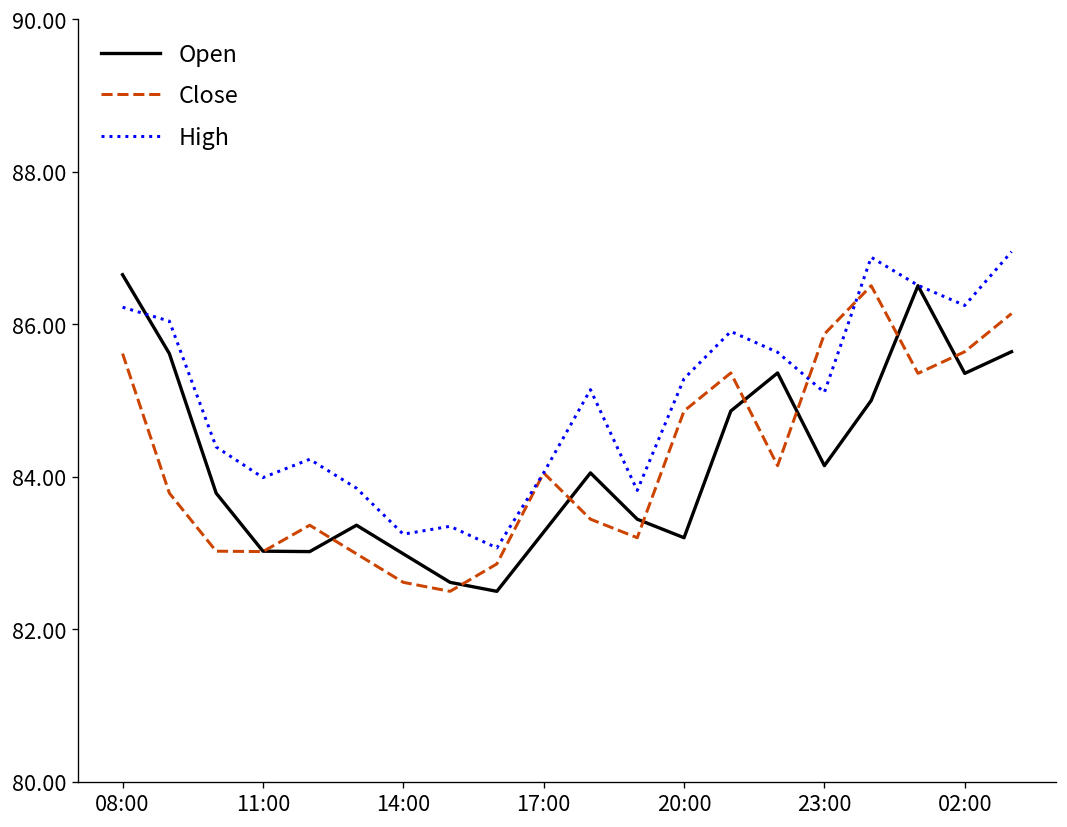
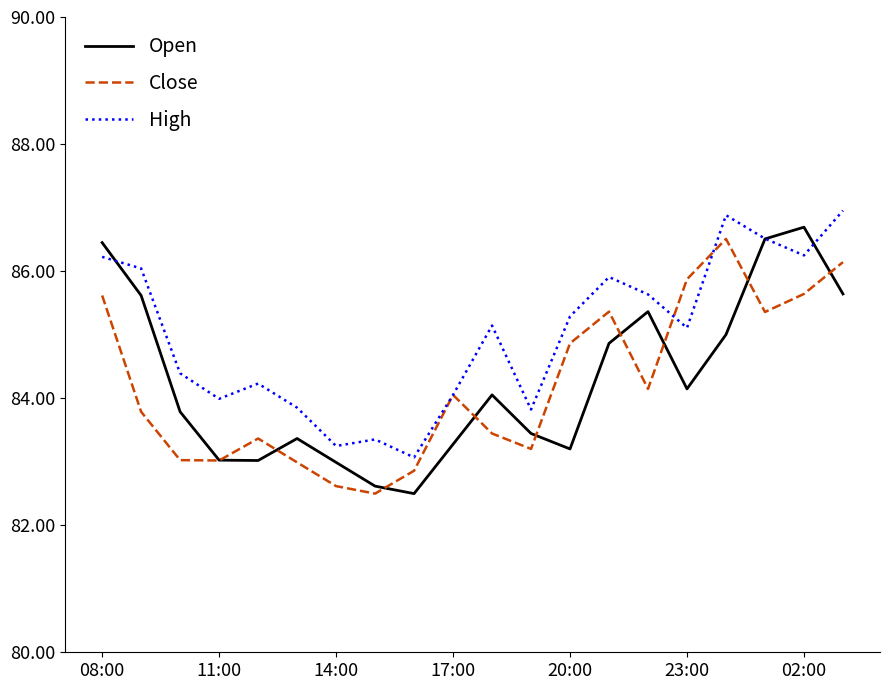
Open, 08:00: 86.7 -> 86.4
Open, 02:00: 85.4 -> 86.7
